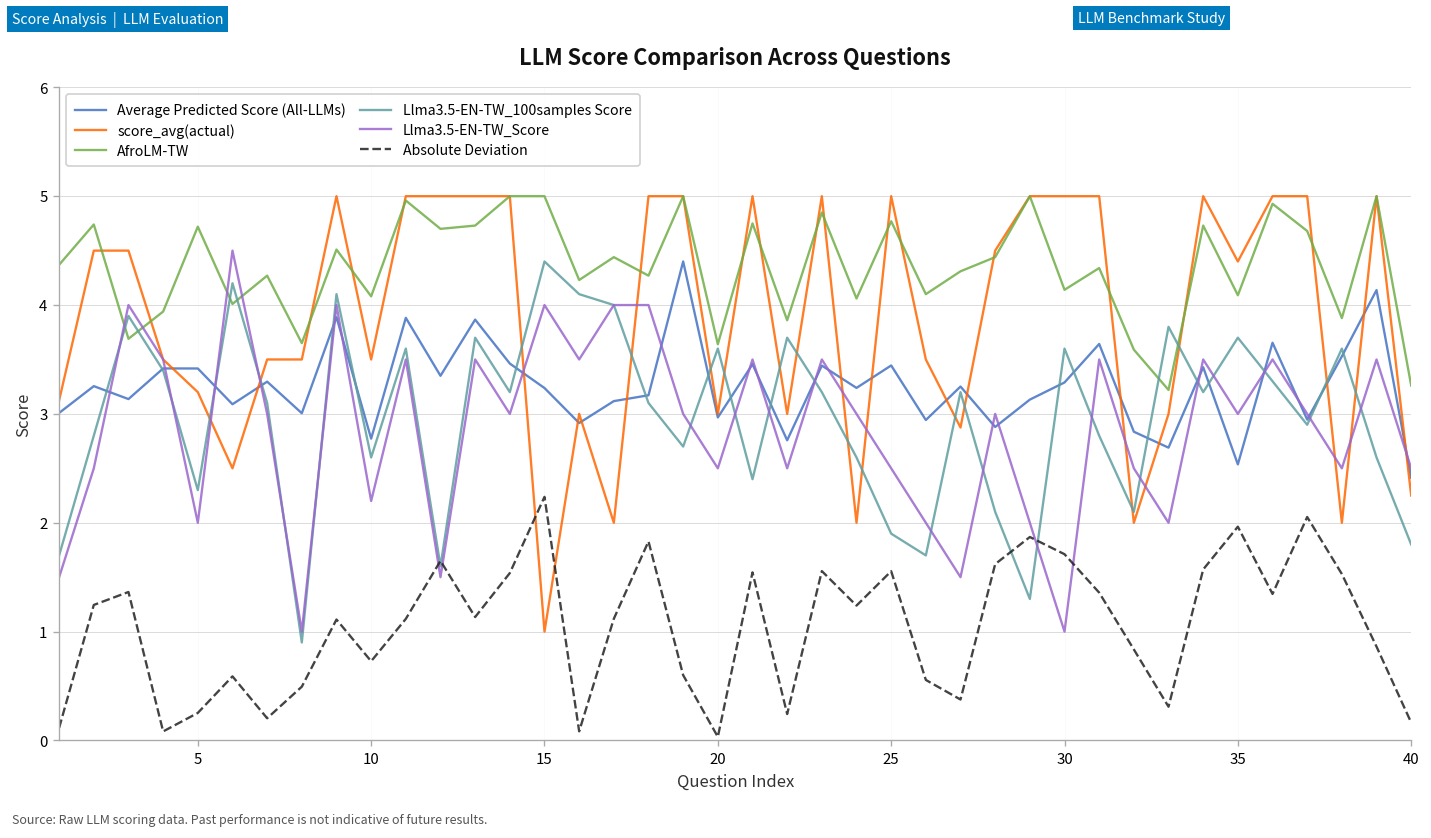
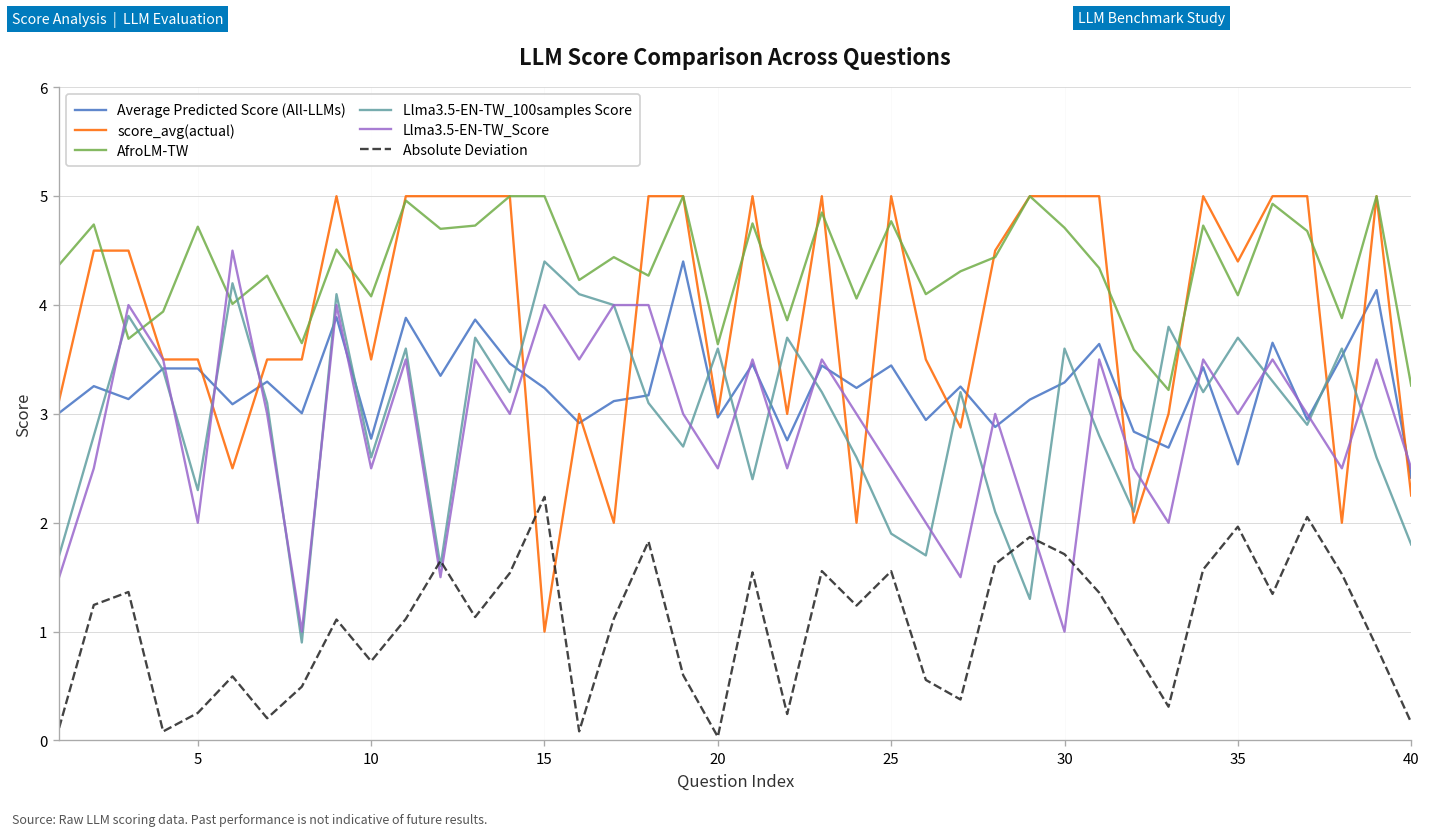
score_avg(actual), 5: 3.2 -> 3.5
Llma3.5-EN-TW_Score, 10: 2.2 -> 2.5
AfroLM-TW, 30: 4.1 -> 4.7
